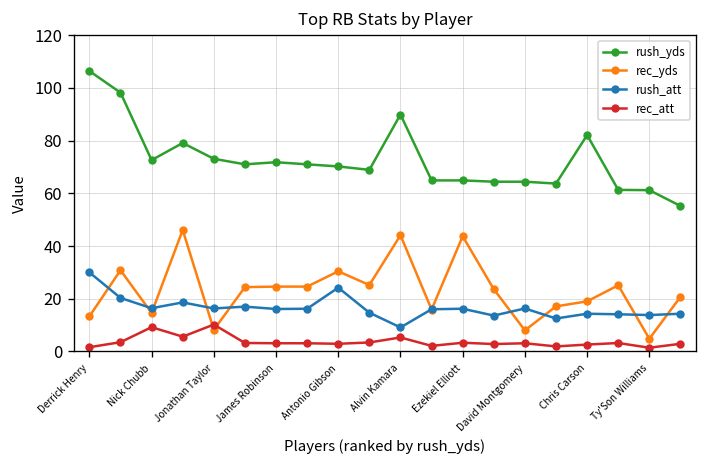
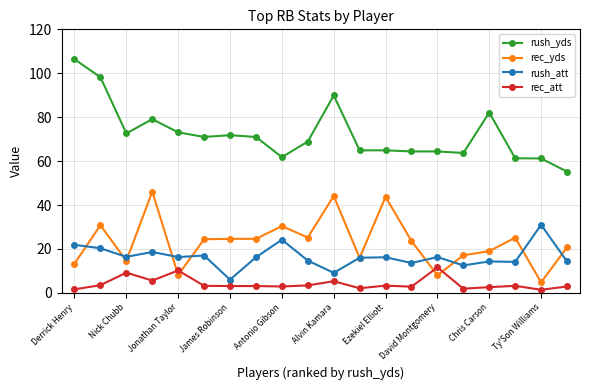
rush_att, Derrick Henry: 30 -> 22
rush_att, James Robinson: 16 -> 6
rush_yds, Antonio Gibson: 70 -> 62
rec_att, David Montgomery: 3 -> 12
rush_att, Ty'Son Williams: 14 -> 31
